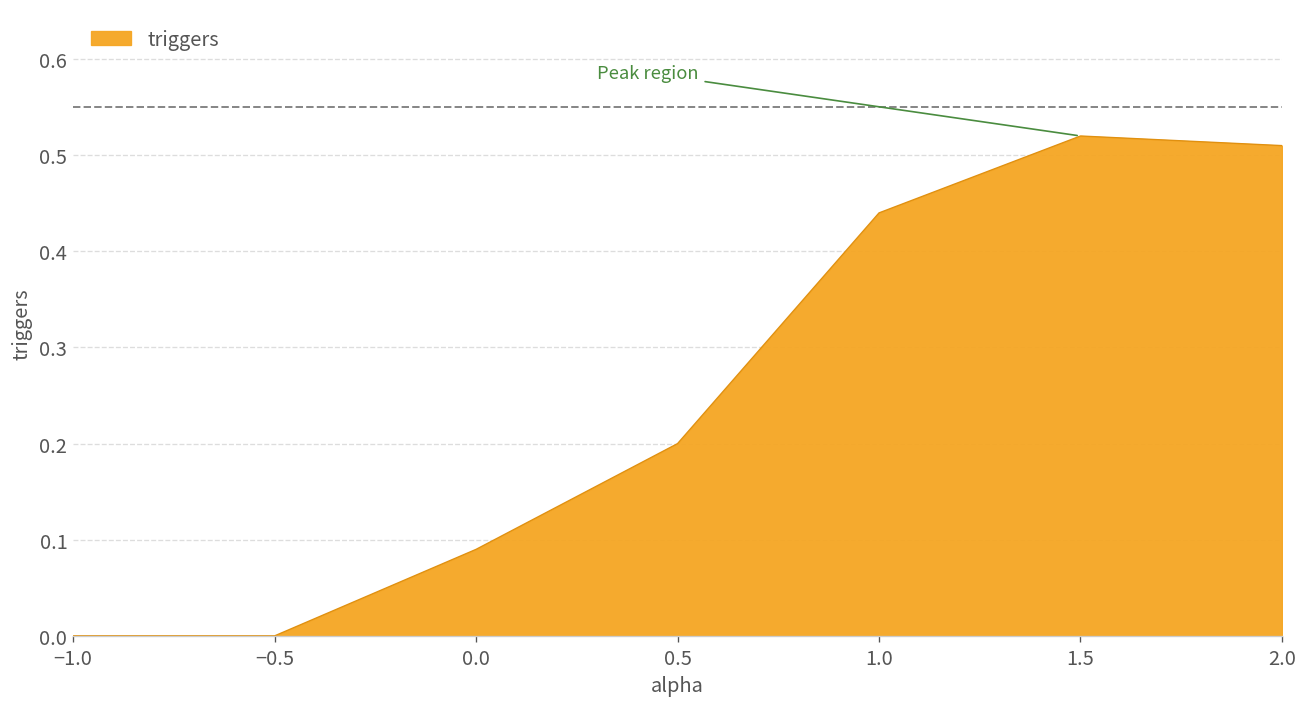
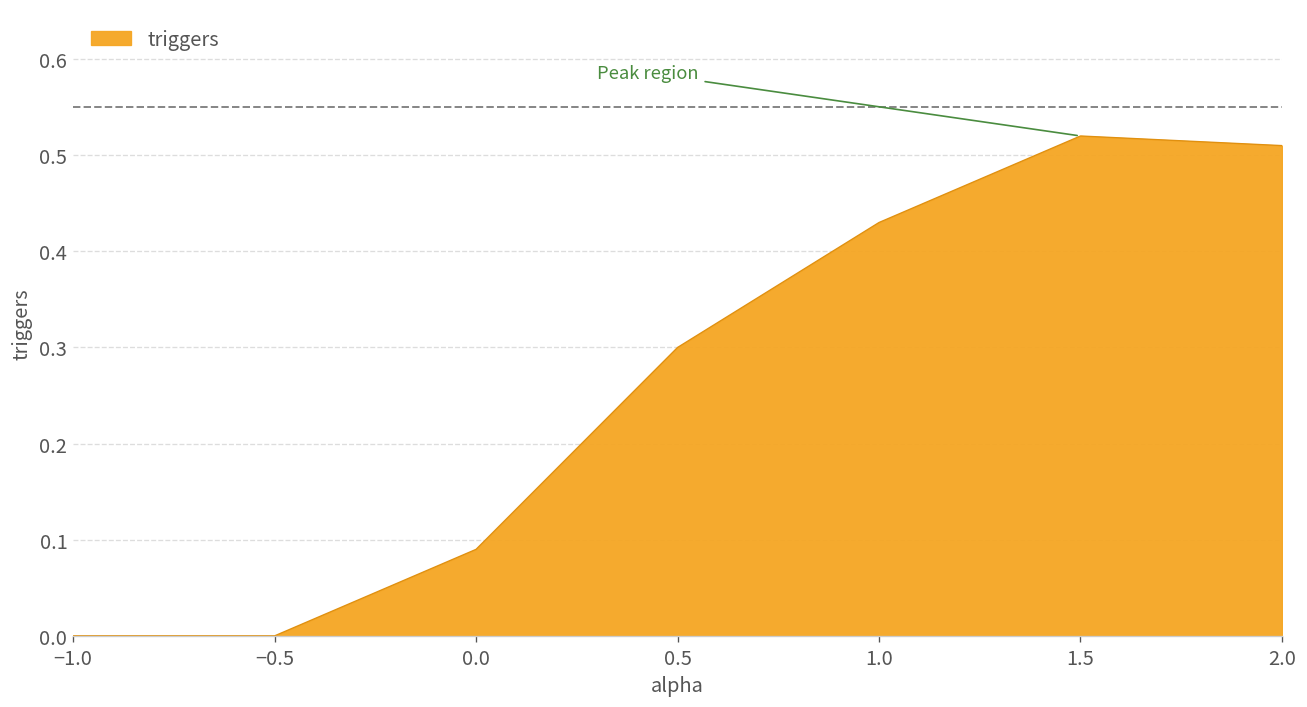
0.5: 0.2 -> 0.3
1.0: 0.44 -> 0.43
